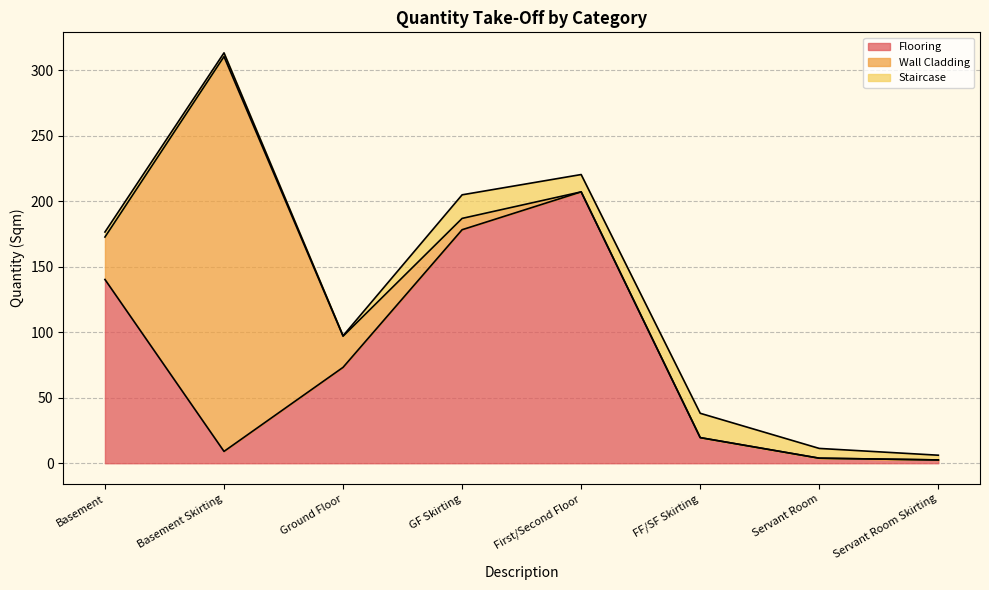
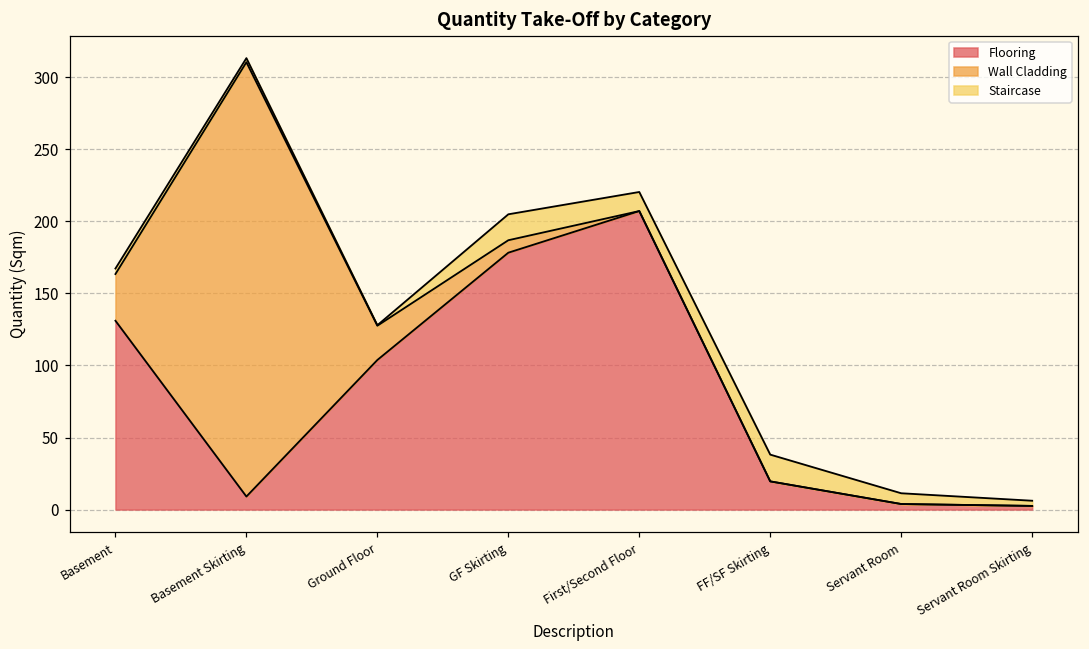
Flooring, Basement: 140 -> 131
Flooring, Ground Floor: 73 -> 104
